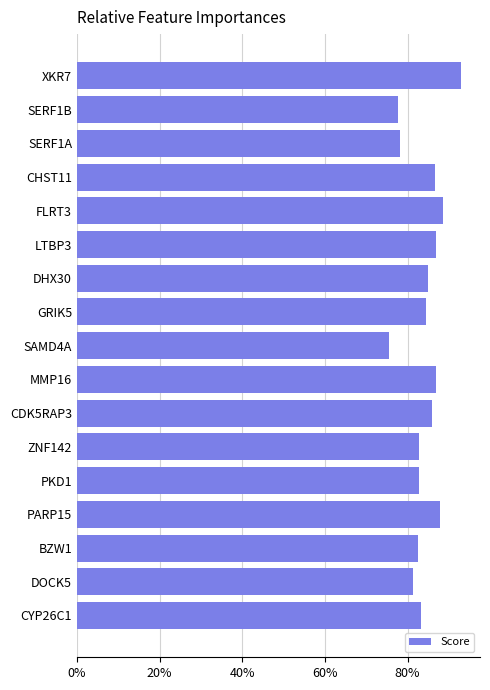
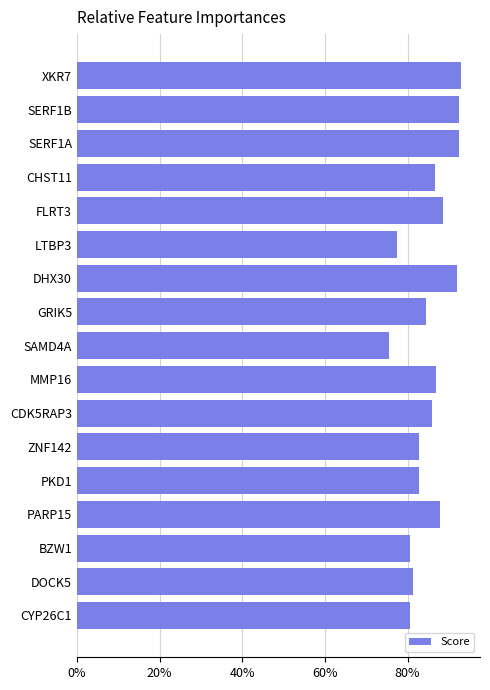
SERF1B: 78% -> 93%
SERF1A: 78% -> 92%
LTBP3: 87% -> 77%
DHX30: 85% -> 92%
BZW1: 83% -> 81%
CYP26C1: 83% -> 81%
